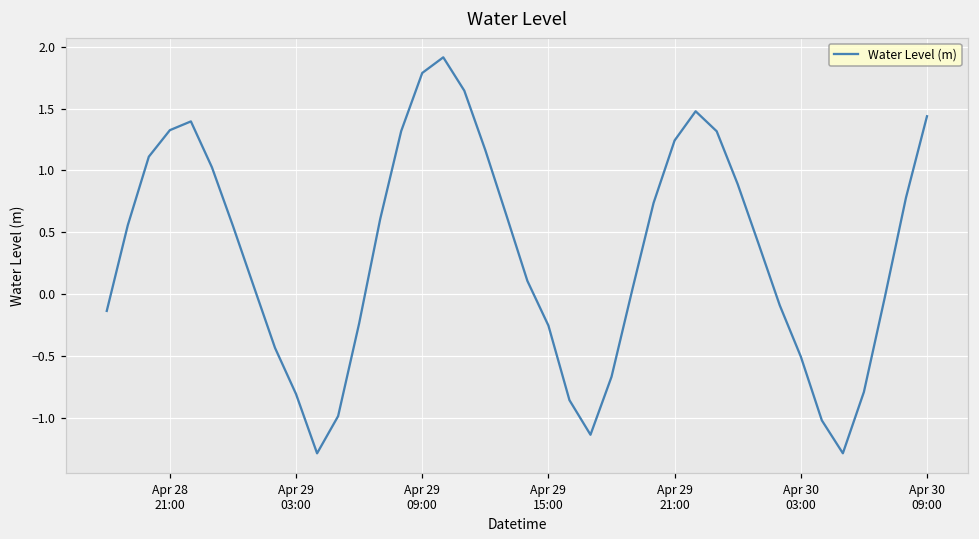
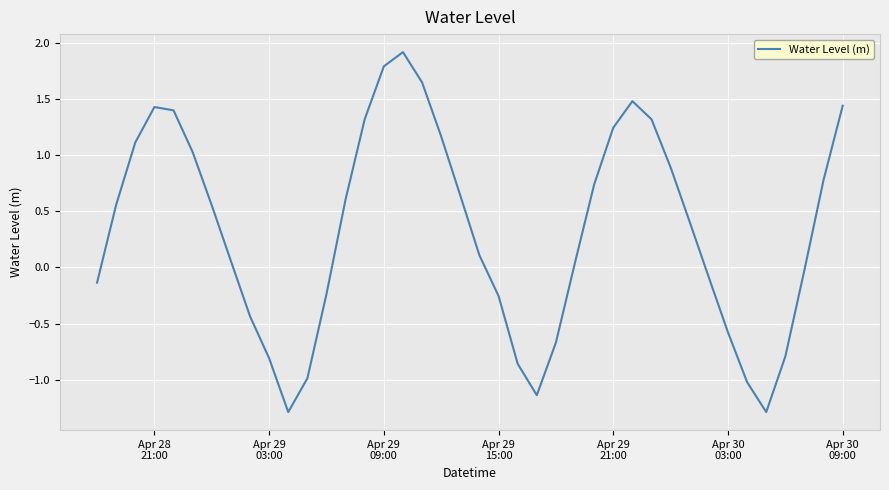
Apr 28 21:00: 1.33 -> 1.43
Apr 30 03:00: -0.50 -> -0.58
